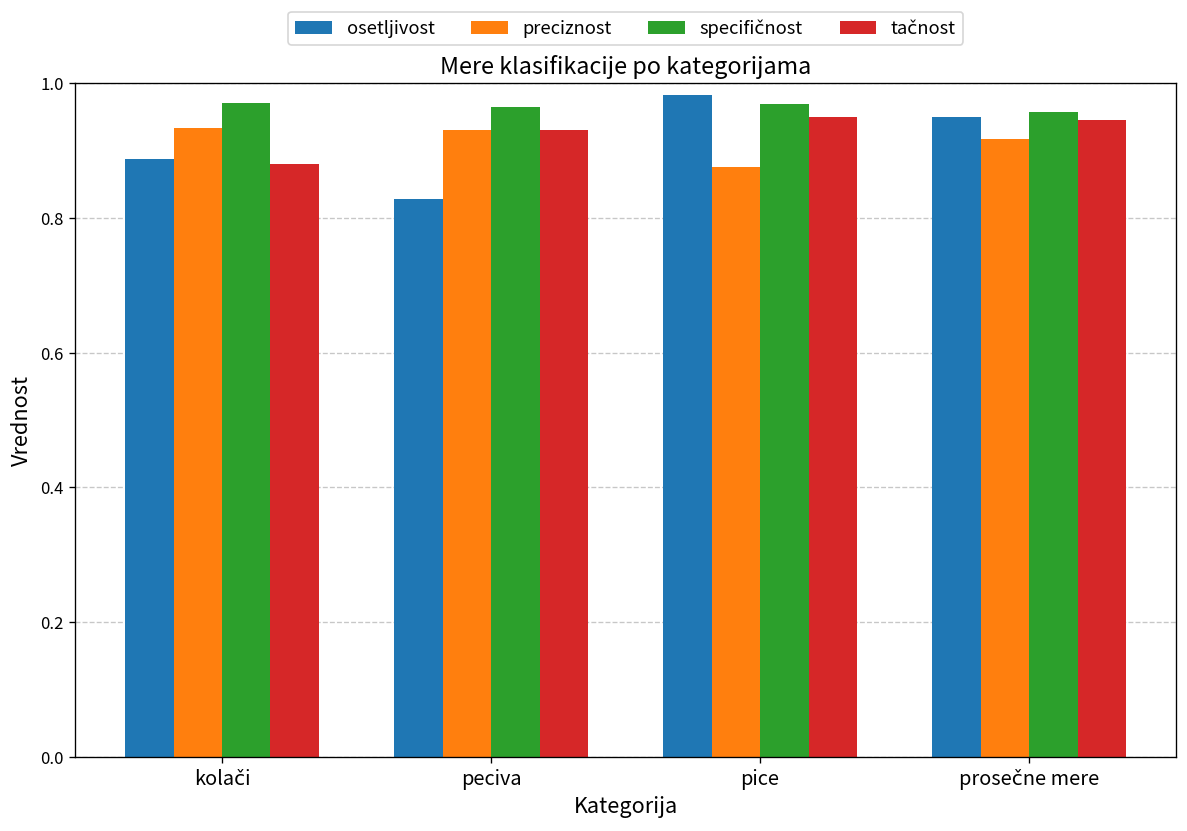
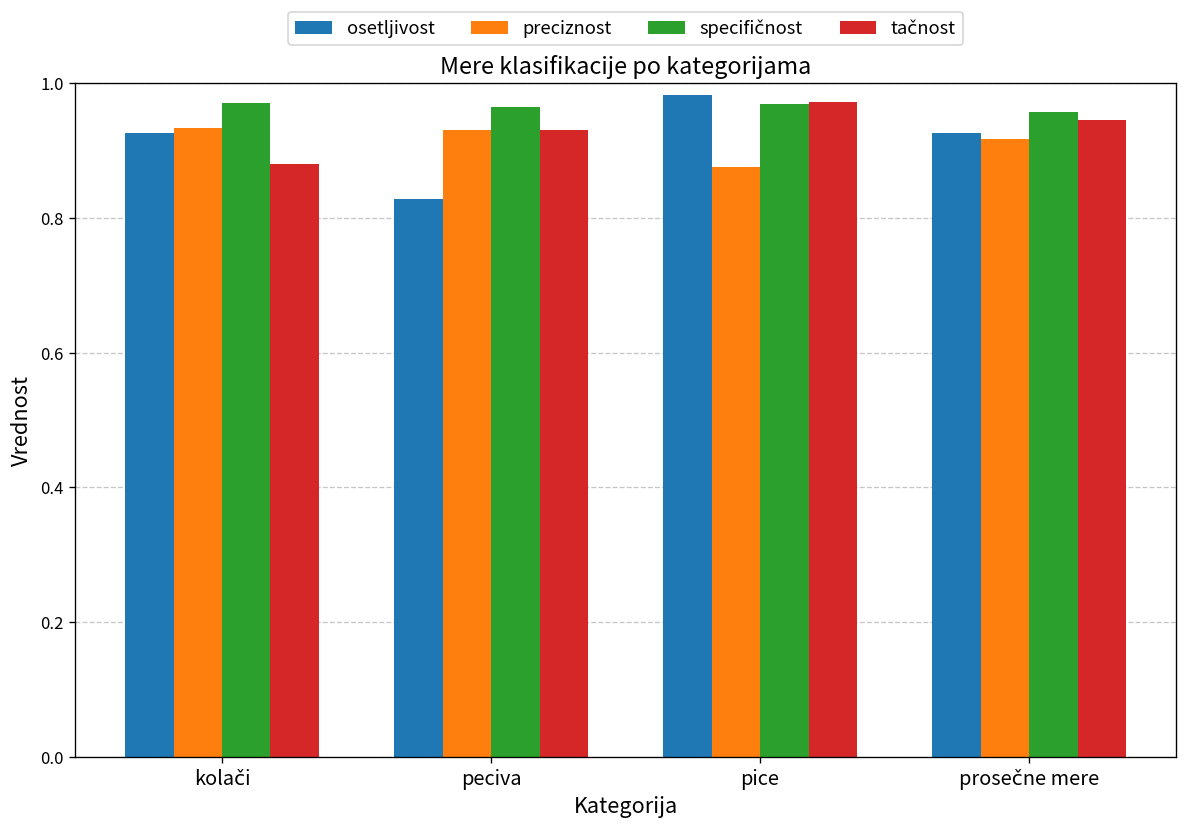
osetljivost, kolači: 0.89 -> 0.93
tačnost, pice: 0.95 -> 0.97
osetljivost, prosečne mere: 0.95 -> 0.93
